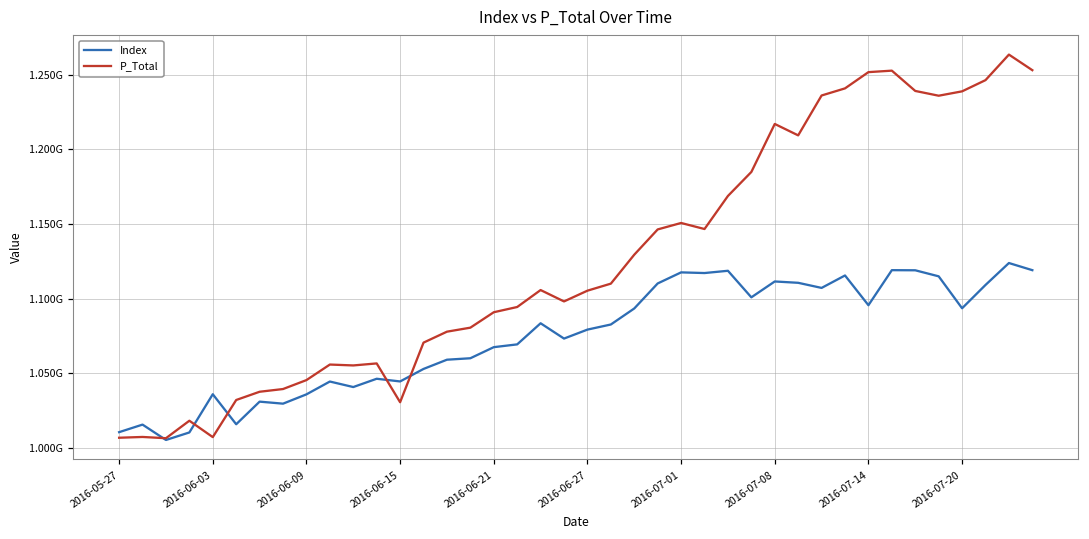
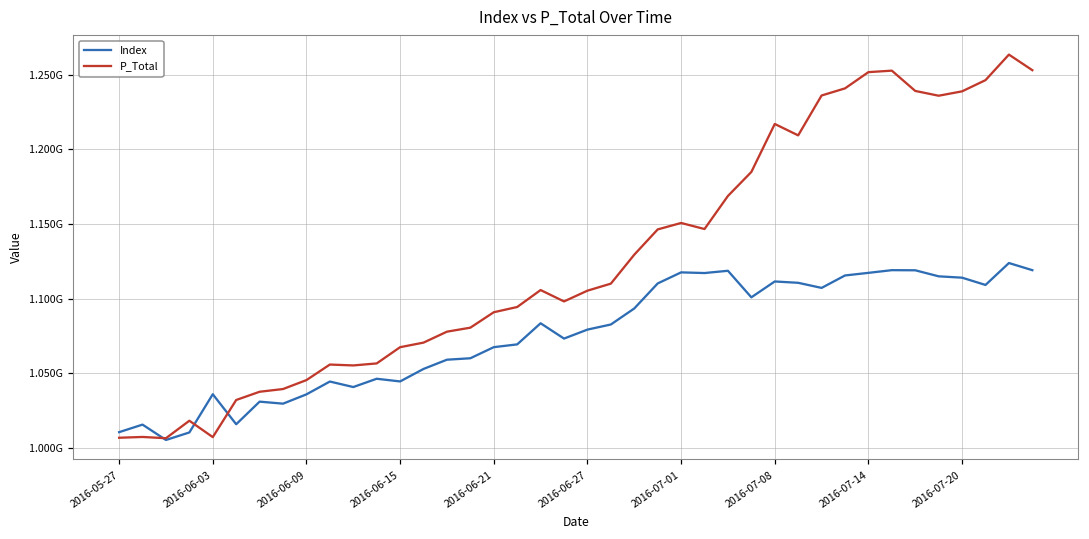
P_Total, 2016-06-15: 1030000000 -> 1067000000
Index, 2016-07-14: 1096000000 -> 1117000000
Index, 2016-07-20: 1093000000 -> 1114000000
